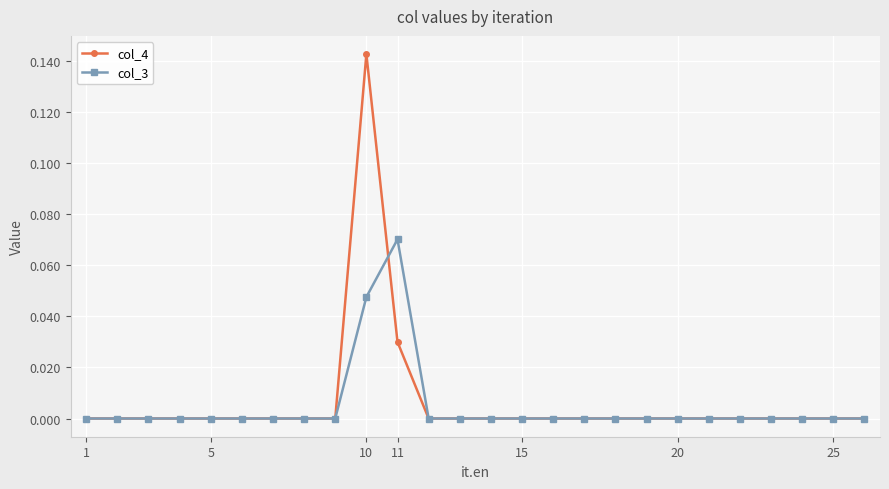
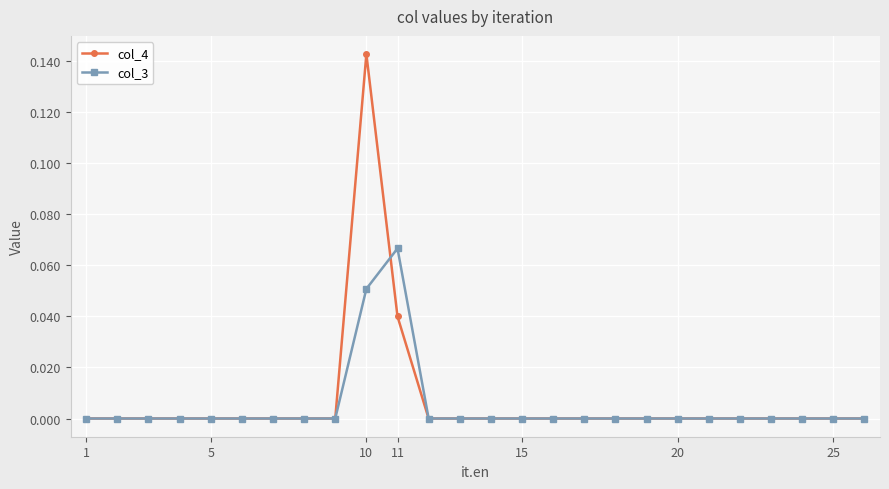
col_3, 10: 0.048 -> 0.051
col_4, 11: 0.03 -> 0.04
col_3, 11: 0.070 -> 0.067
